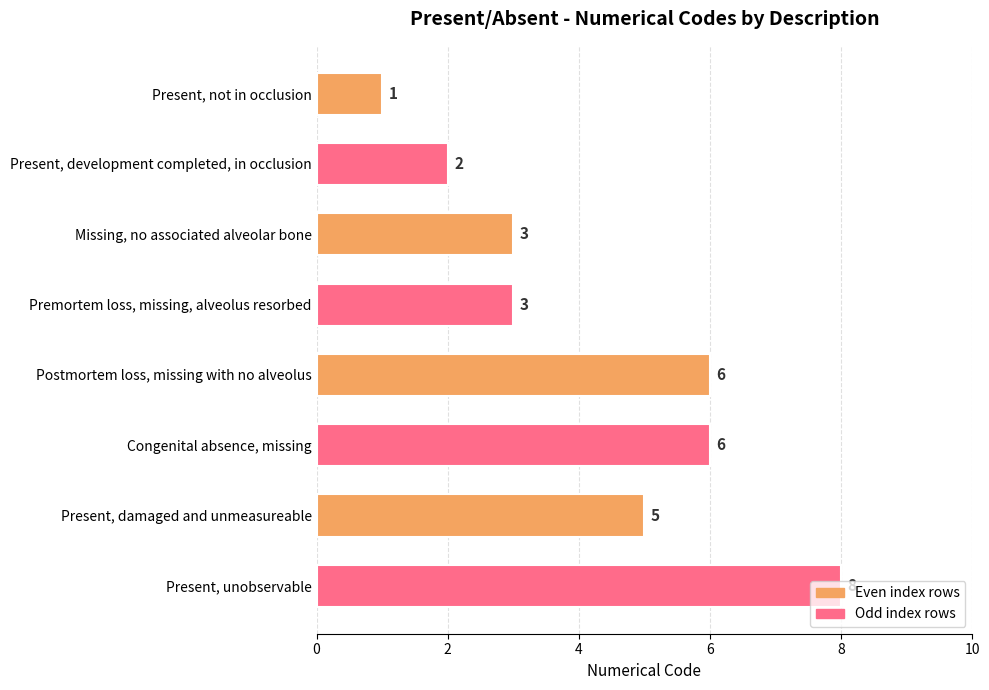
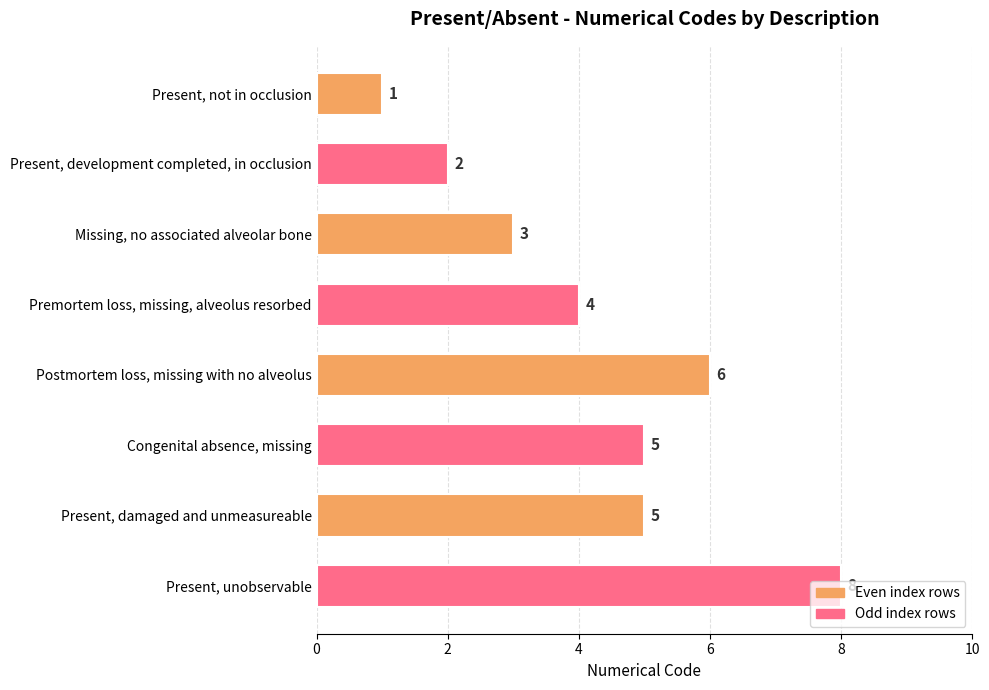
Premortem loss, missing, alveolus resorbed: 3 -> 4
Congenital absence, missing: 6 -> 5
